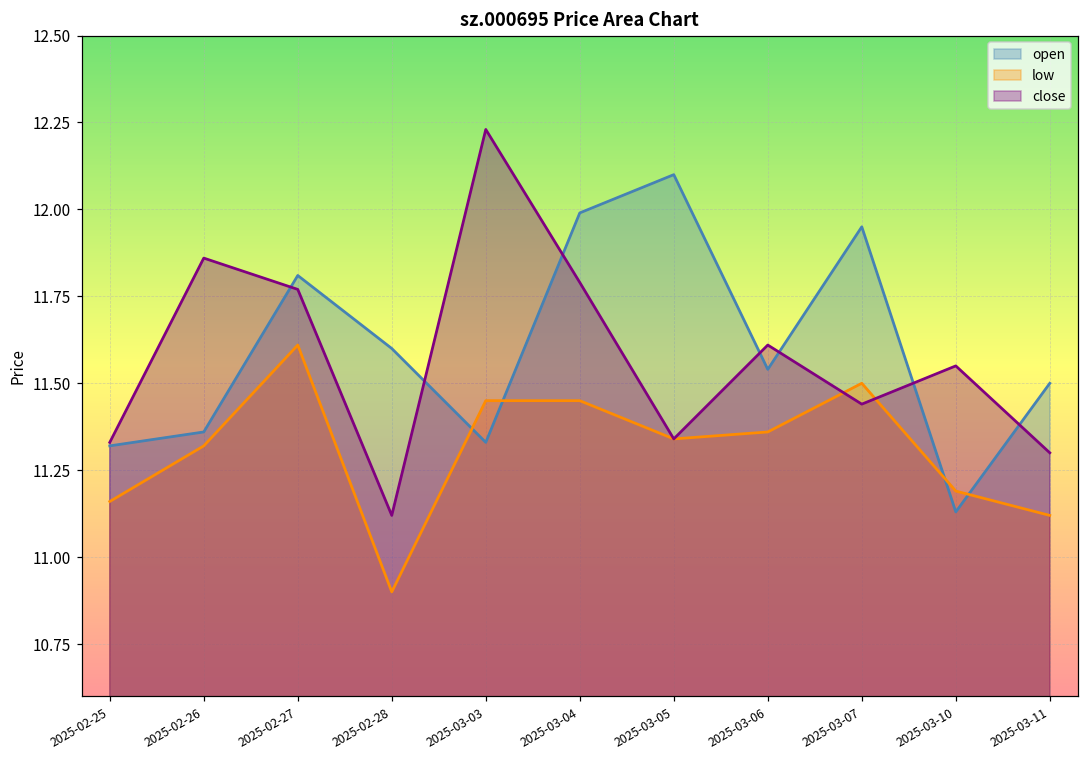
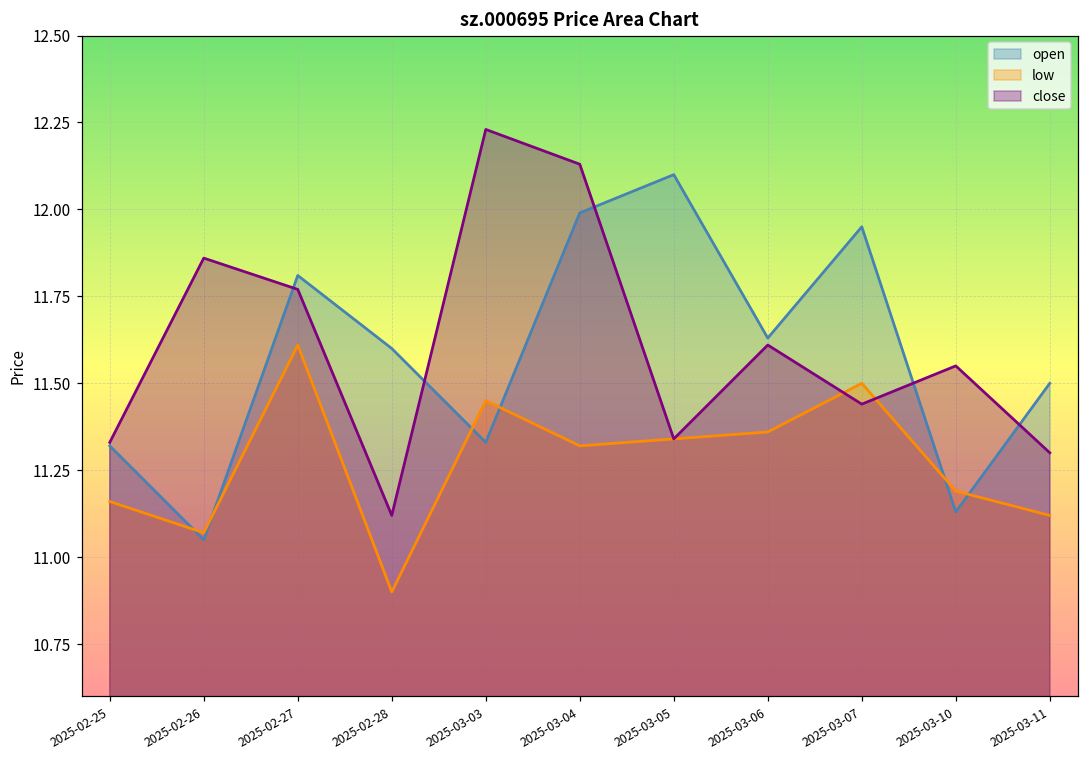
open, 2025-02-26: 11.36 -> 11.05
low, 2025-02-26: 11.32 -> 11.07
low, 2025-03-04: 11.45 -> 11.32
close, 2025-03-04: 11.79 -> 12.13
open, 2025-03-06: 11.54 -> 11.63
